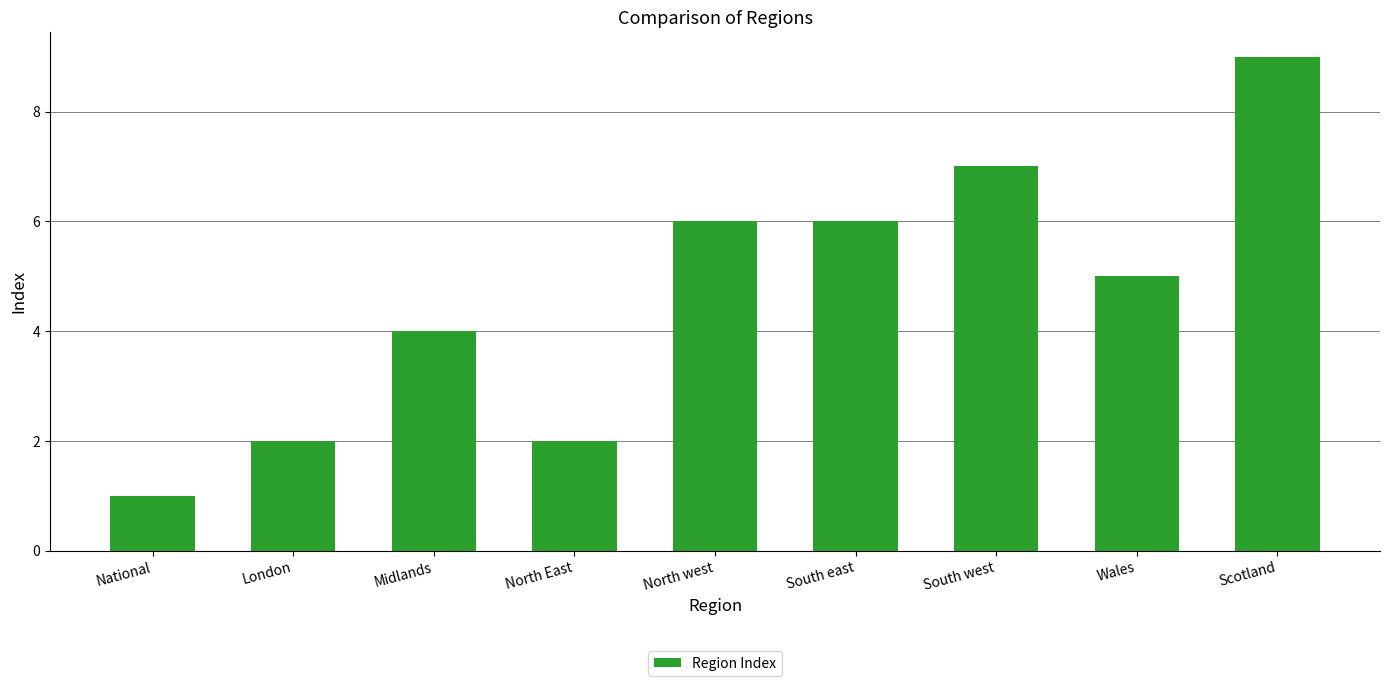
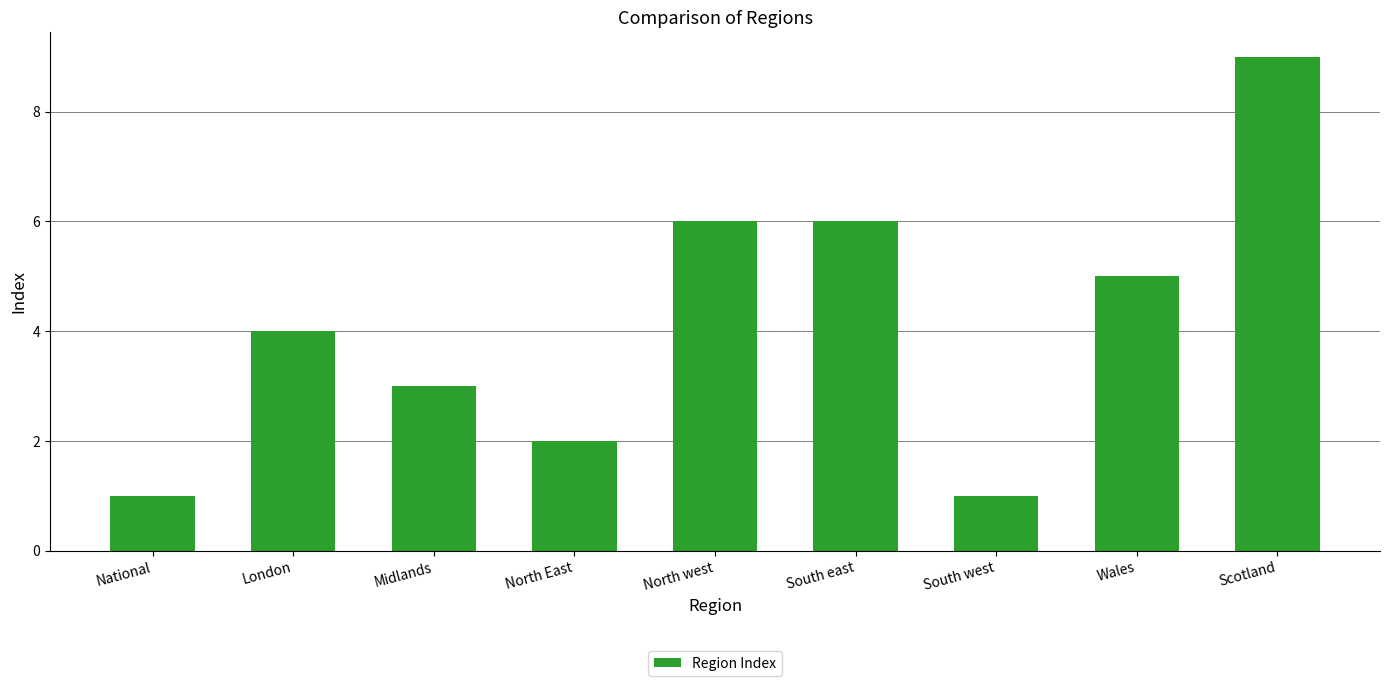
London: 2 -> 4
Midlands: 4 -> 3
South west: 7 -> 1
